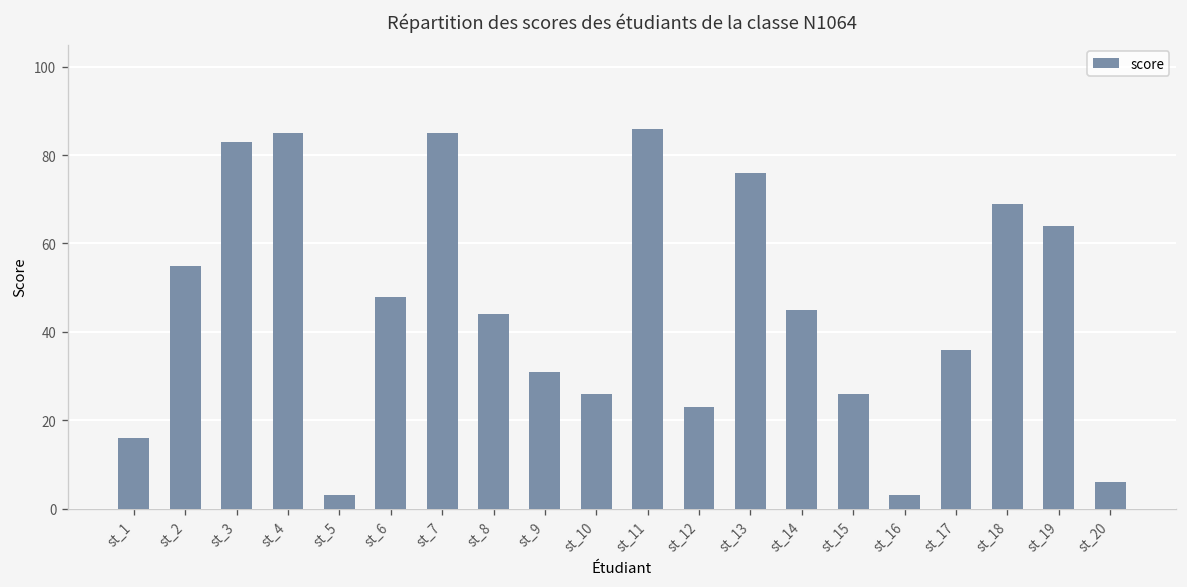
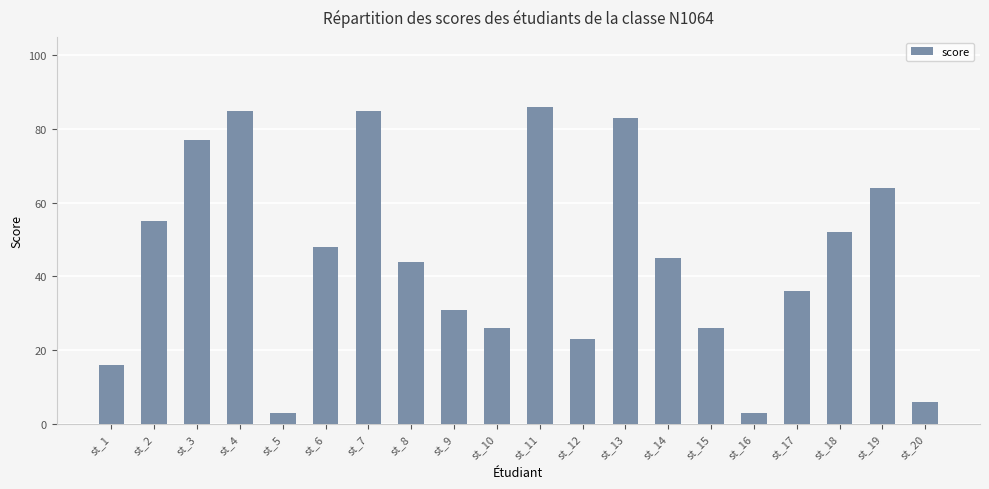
st_3: 83 -> 77
st_13: 76 -> 83
st_18: 69 -> 52
